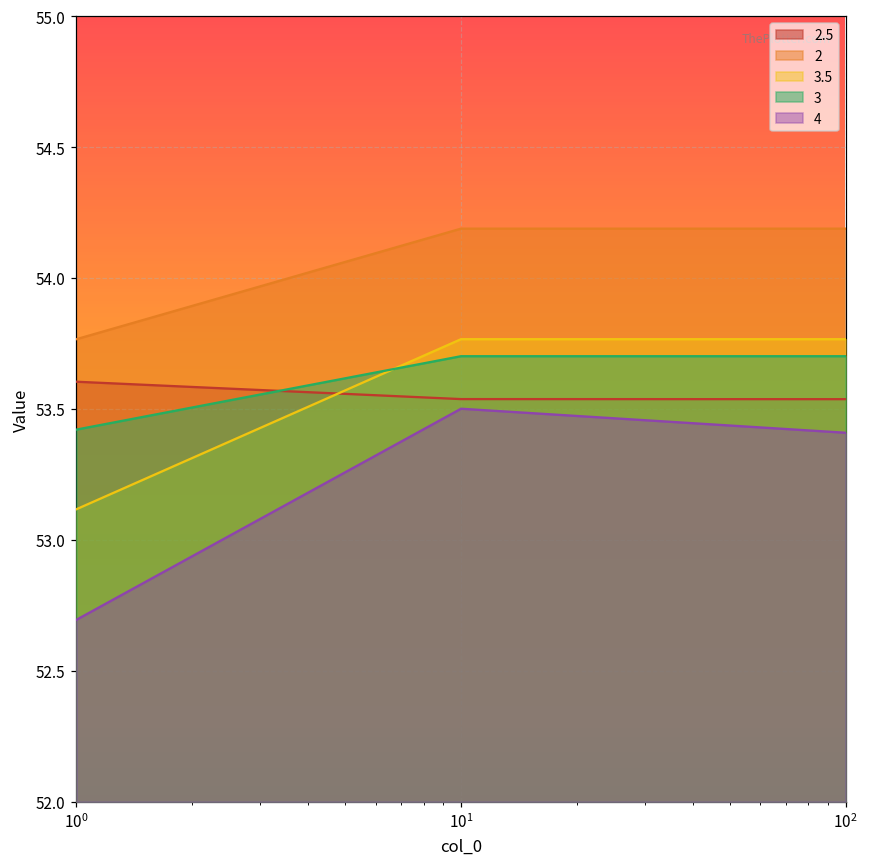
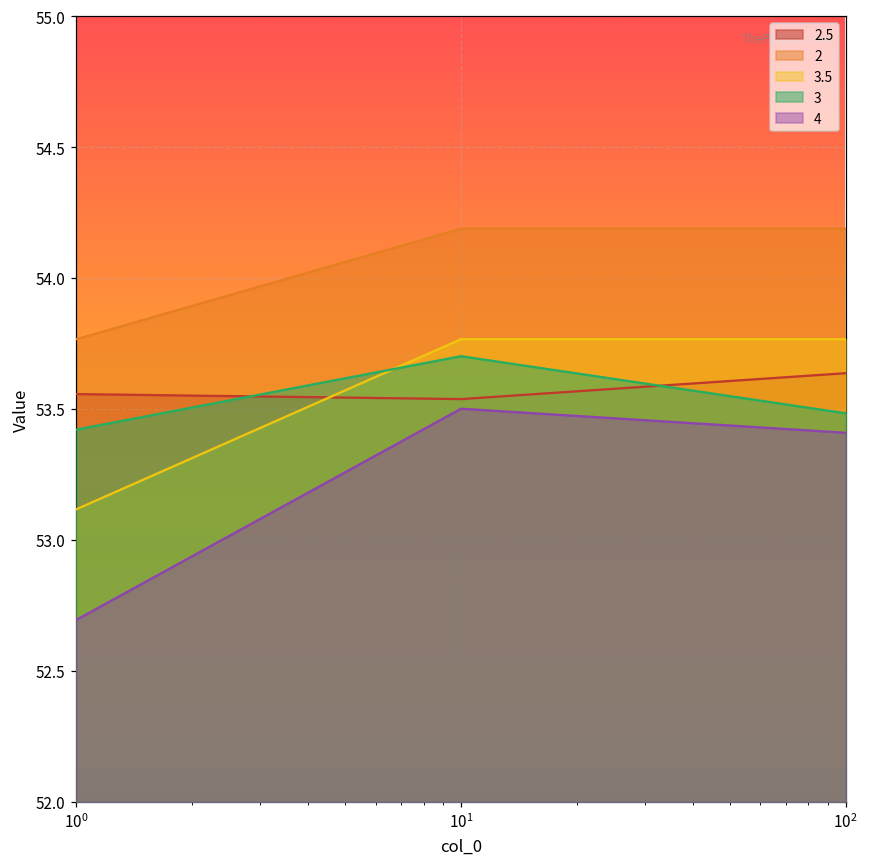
2.5, 10^0: 53.60 -> 53.56
2.5, 10^2: 53.54 -> 53.64
3, 10^2: 53.70 -> 53.48
